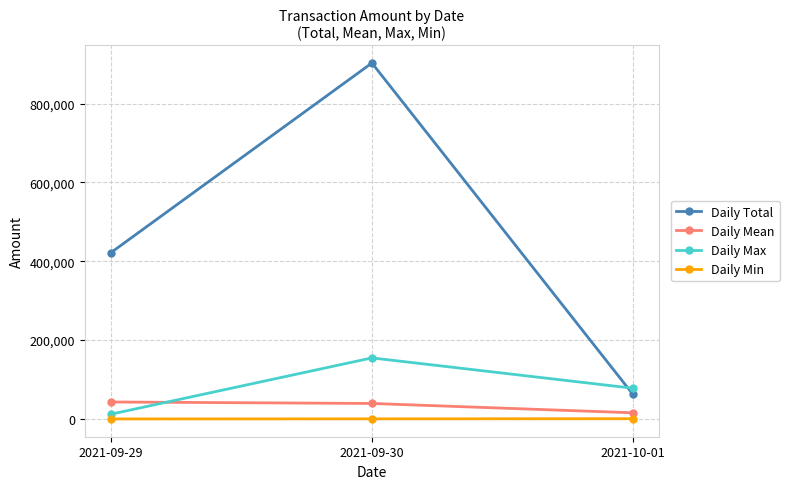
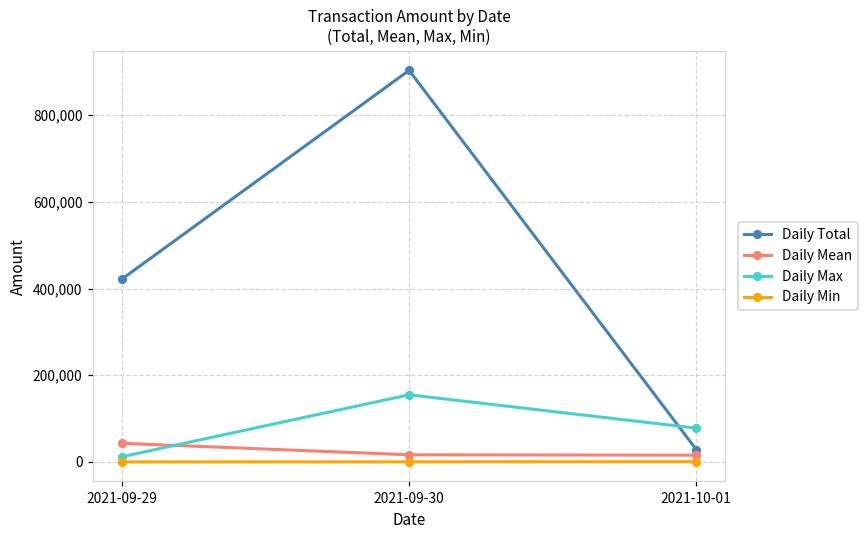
Daily Mean, 2021-09-30: 40,000 -> 20,000
Daily Total, 2021-10-01: 60,000 -> 30,000
